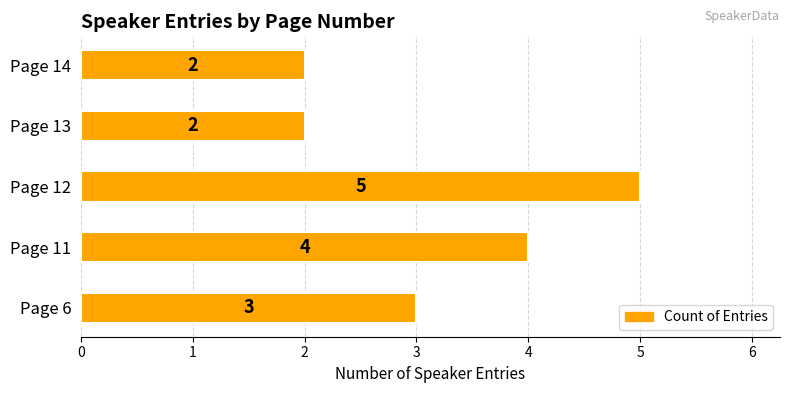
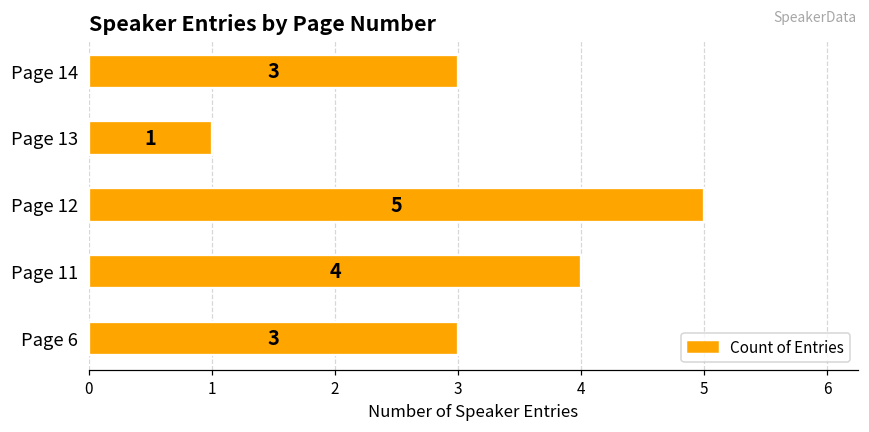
Page 14: 2 -> 3
Page 13: 2 -> 1
